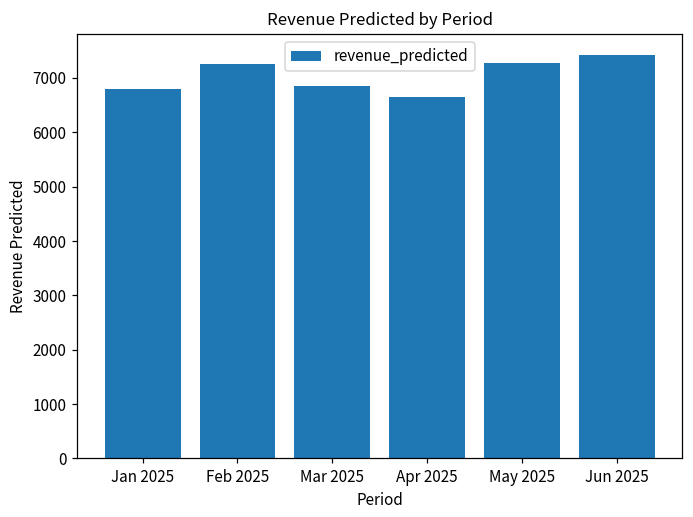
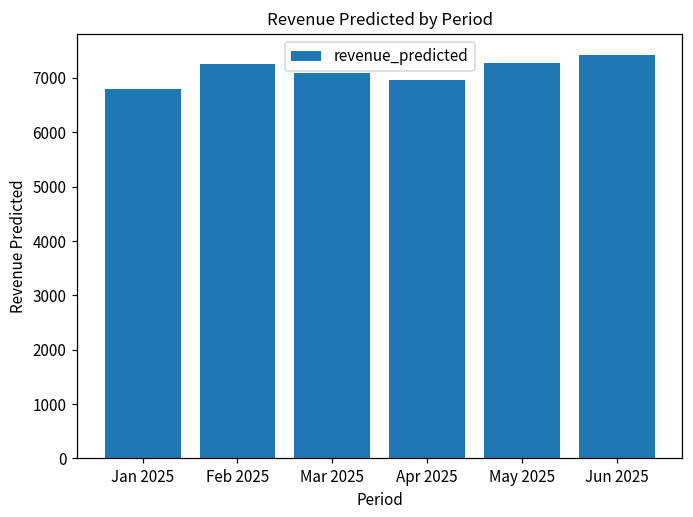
Mar 2025: 6900 -> 7100
Apr 2025: 6600 -> 7000
